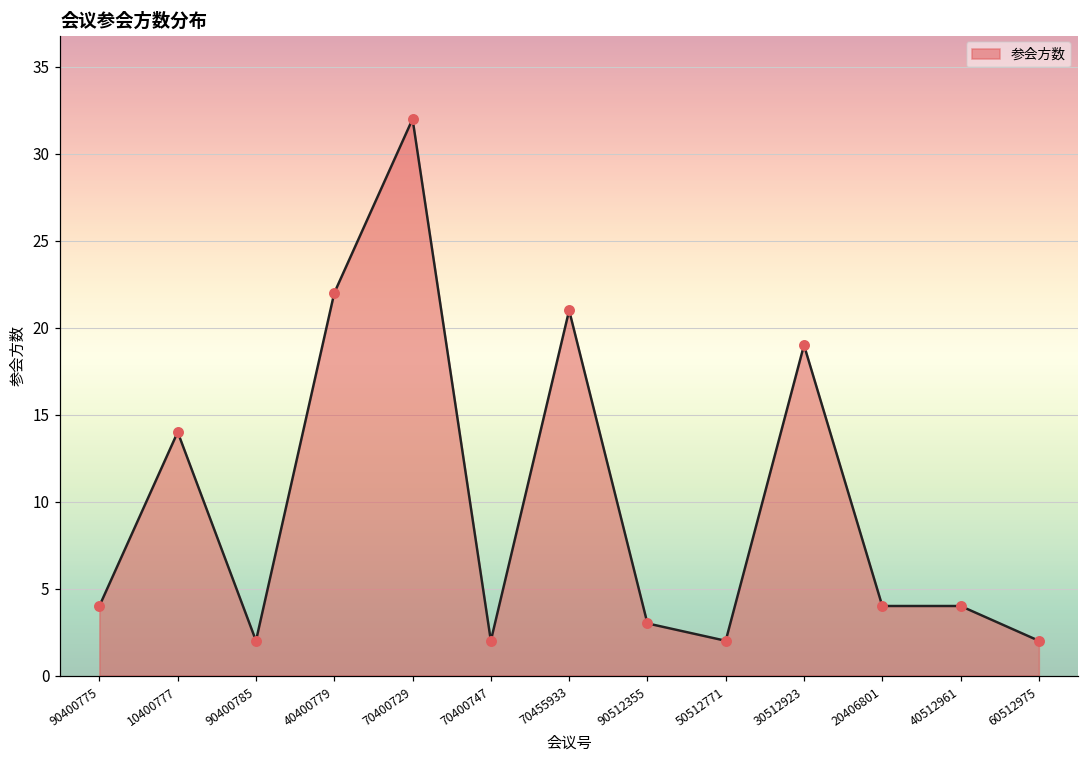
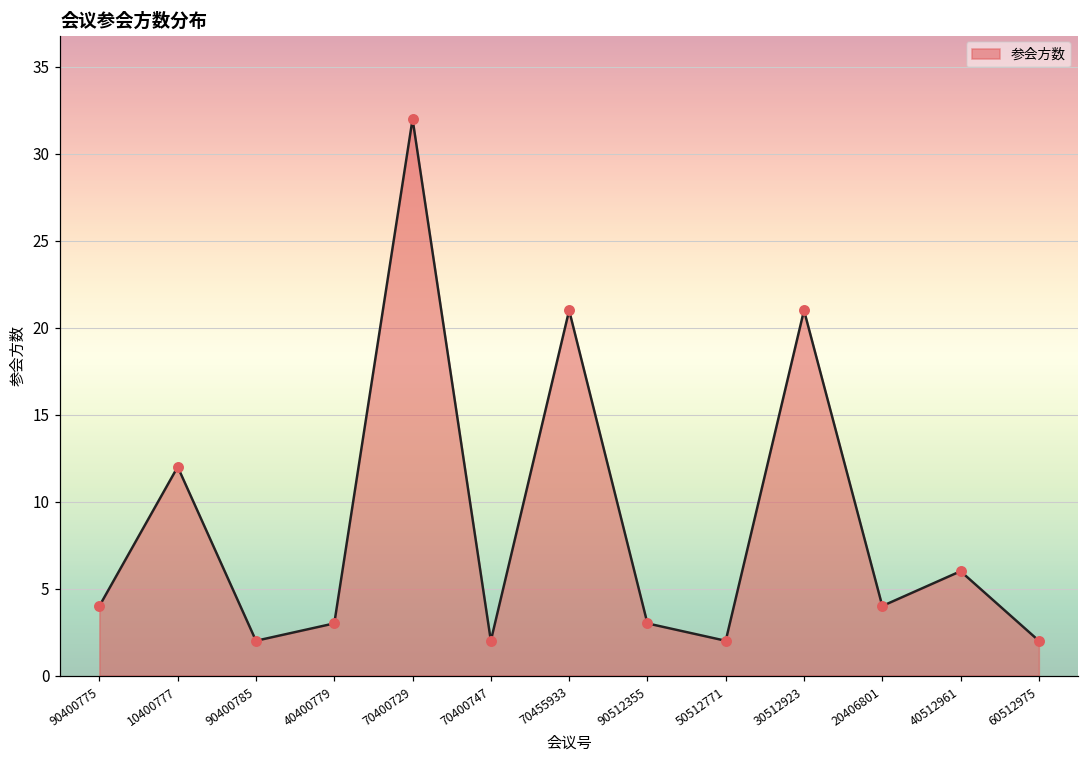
10400777: 14 -> 12
40400779: 22 -> 3
30512923: 19 -> 21
40512961: 4 -> 6
